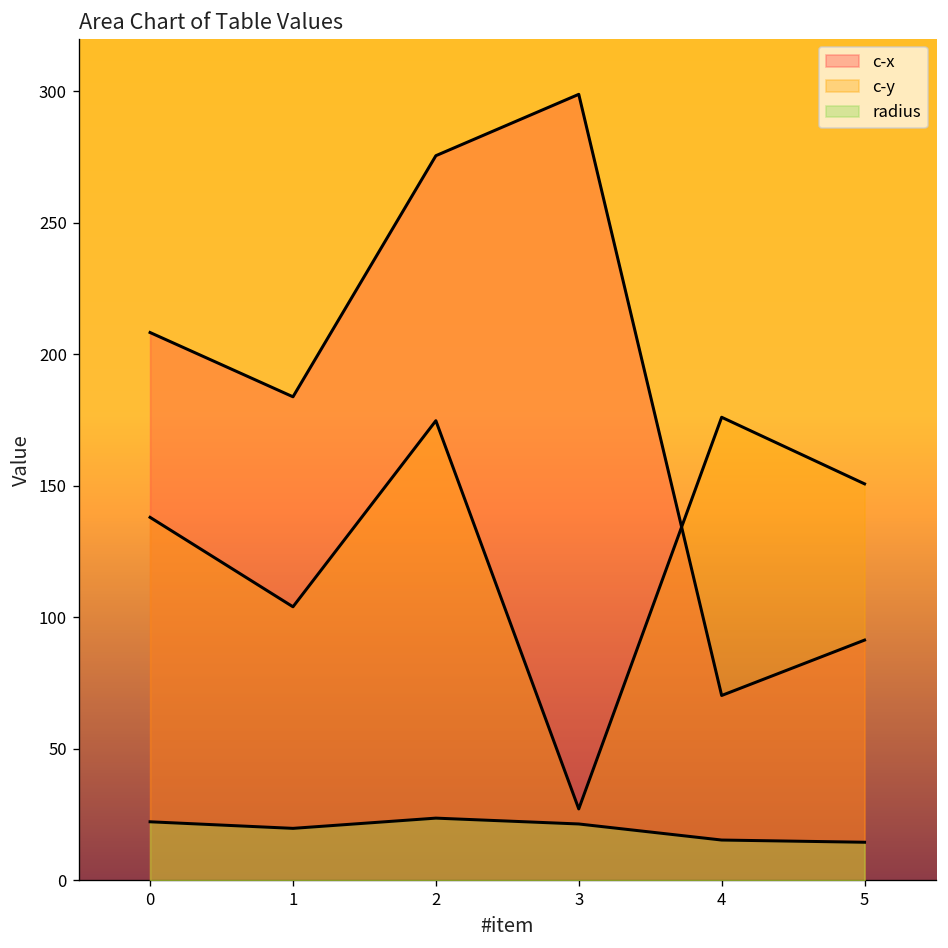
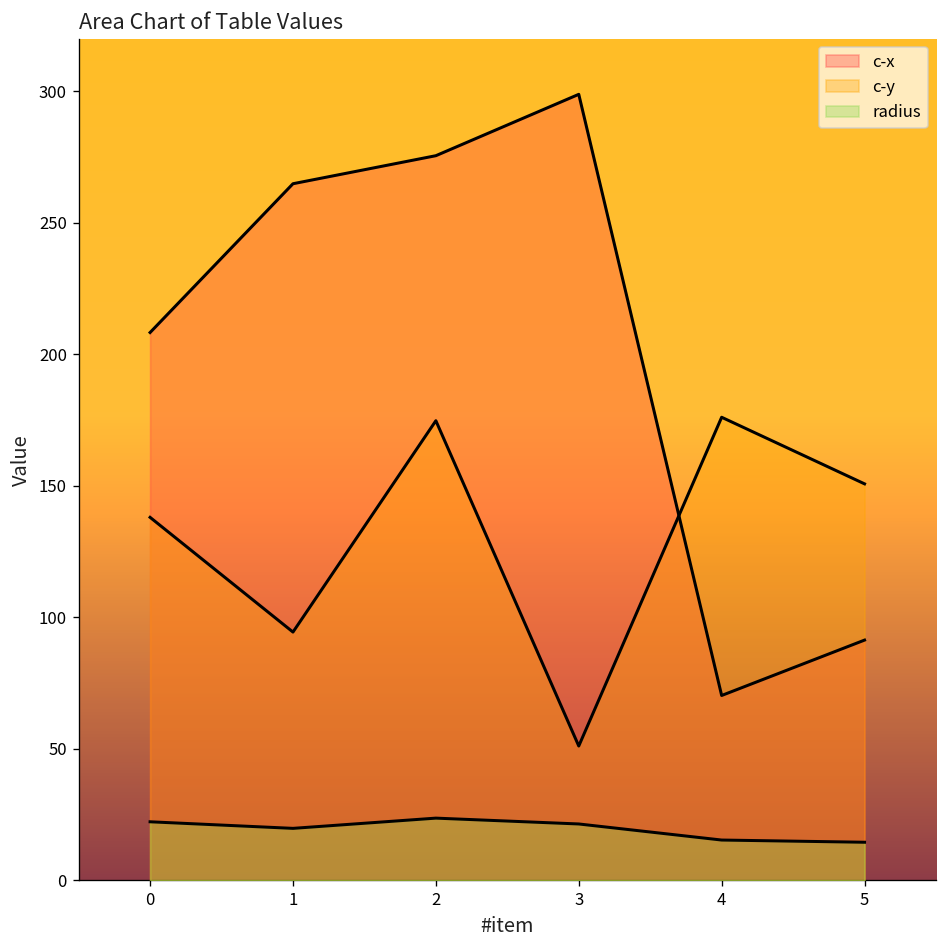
c-x, 1: 184 -> 265
c-y, 1: 104 -> 94
c-y, 3: 27 -> 51
